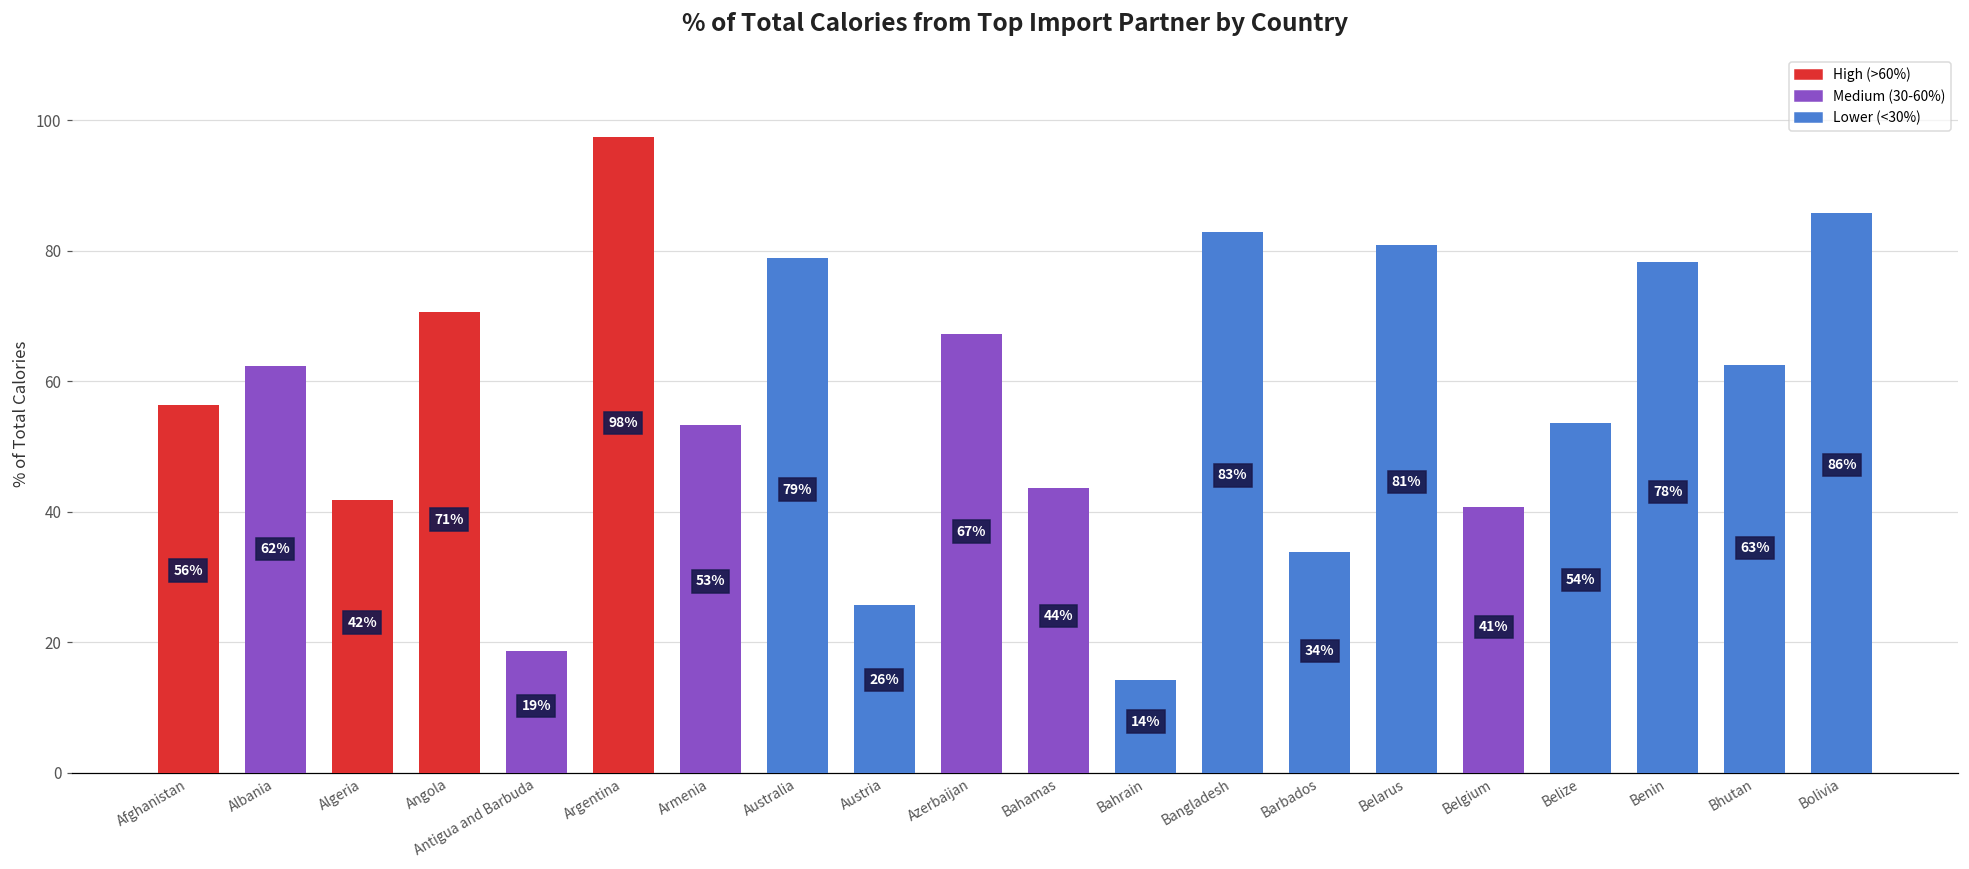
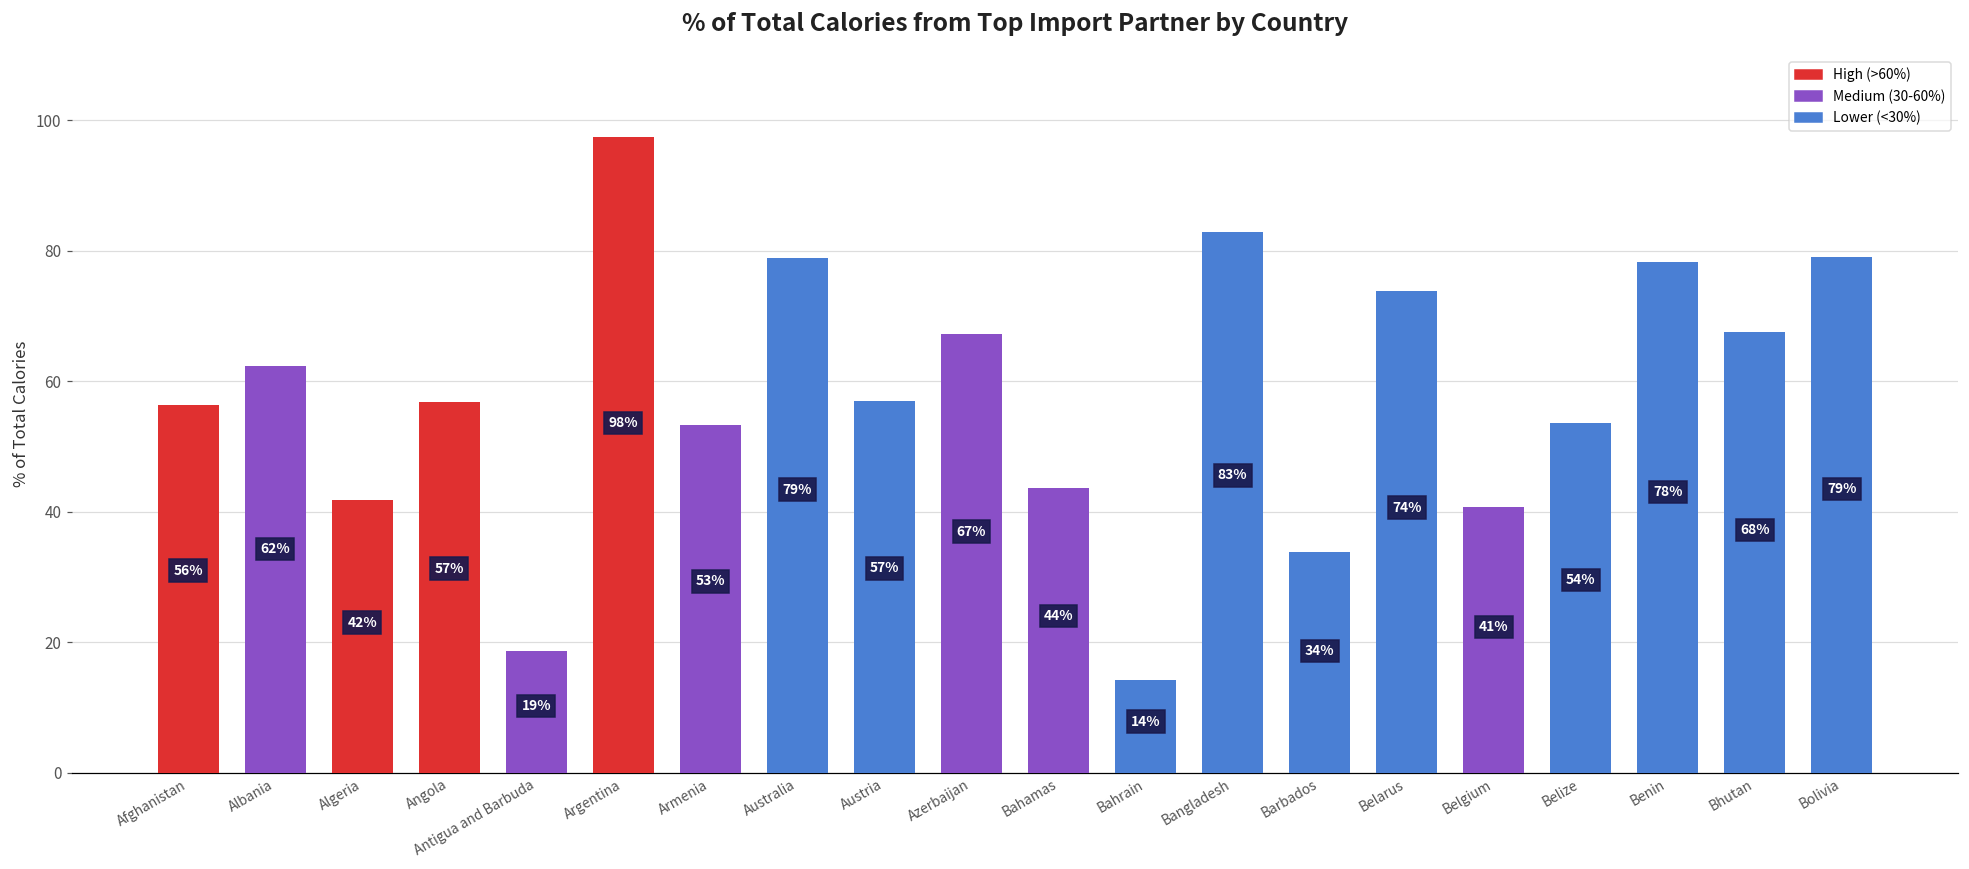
Angola: 71% -> 57%
Austria: 26% -> 57%
Belarus: 81% -> 74%
Bhutan: 63% -> 68%
Bolivia: 86% -> 79%
